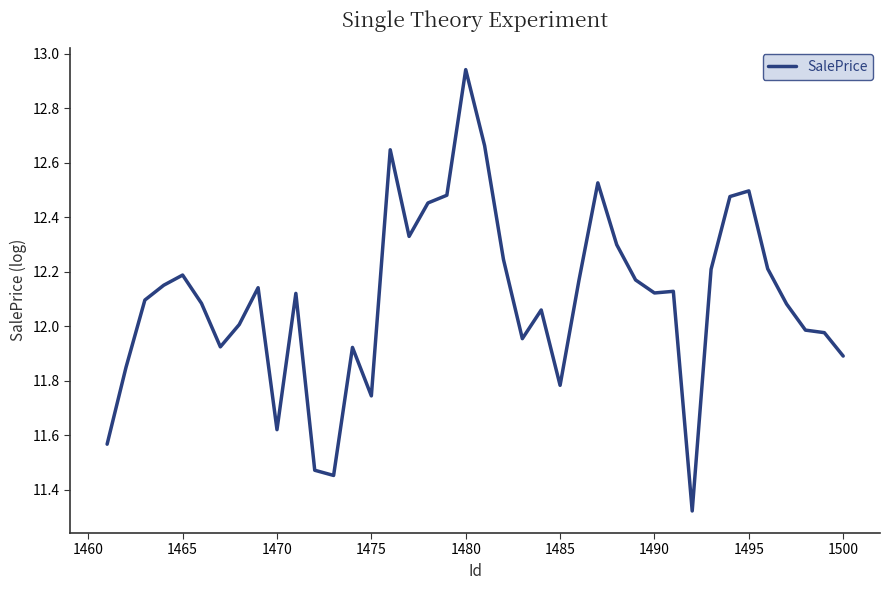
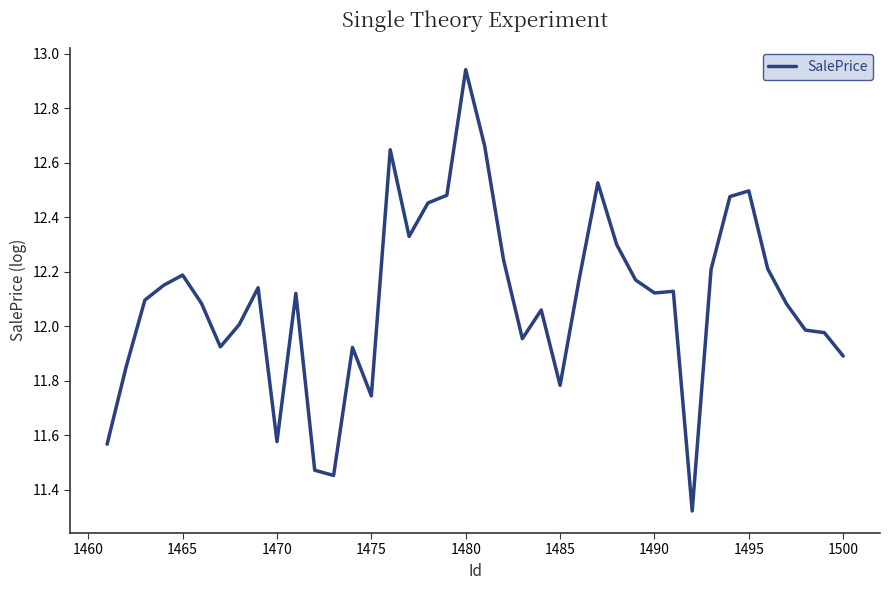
1470: 11.62 -> 11.58
